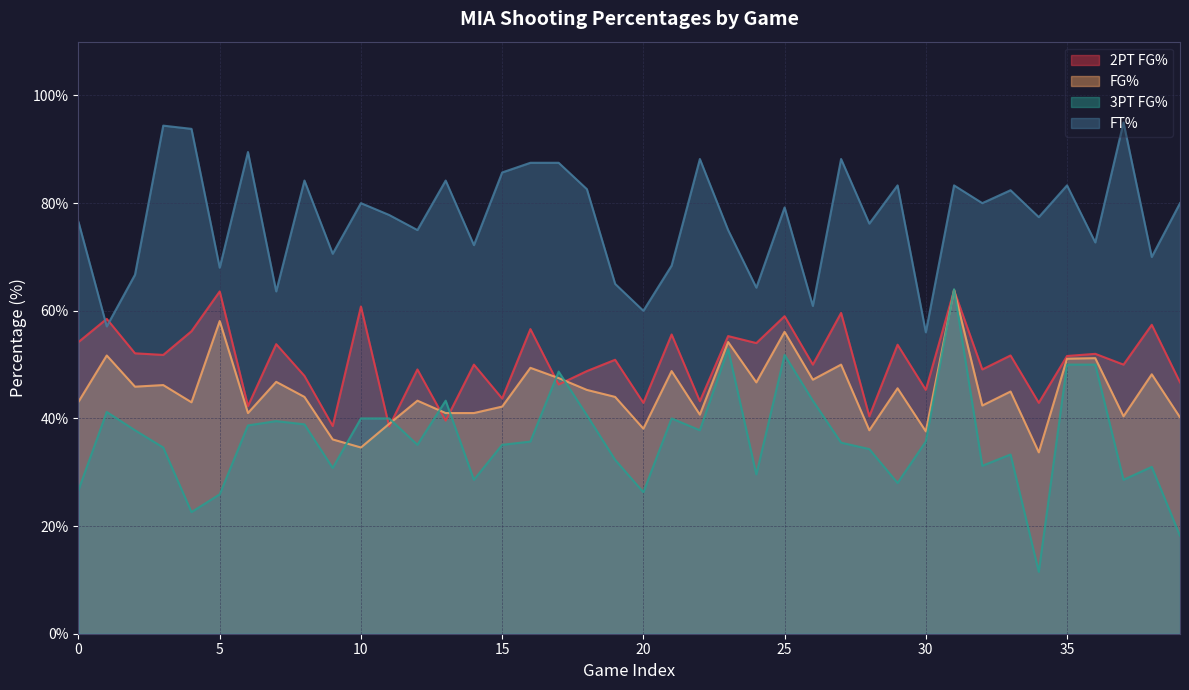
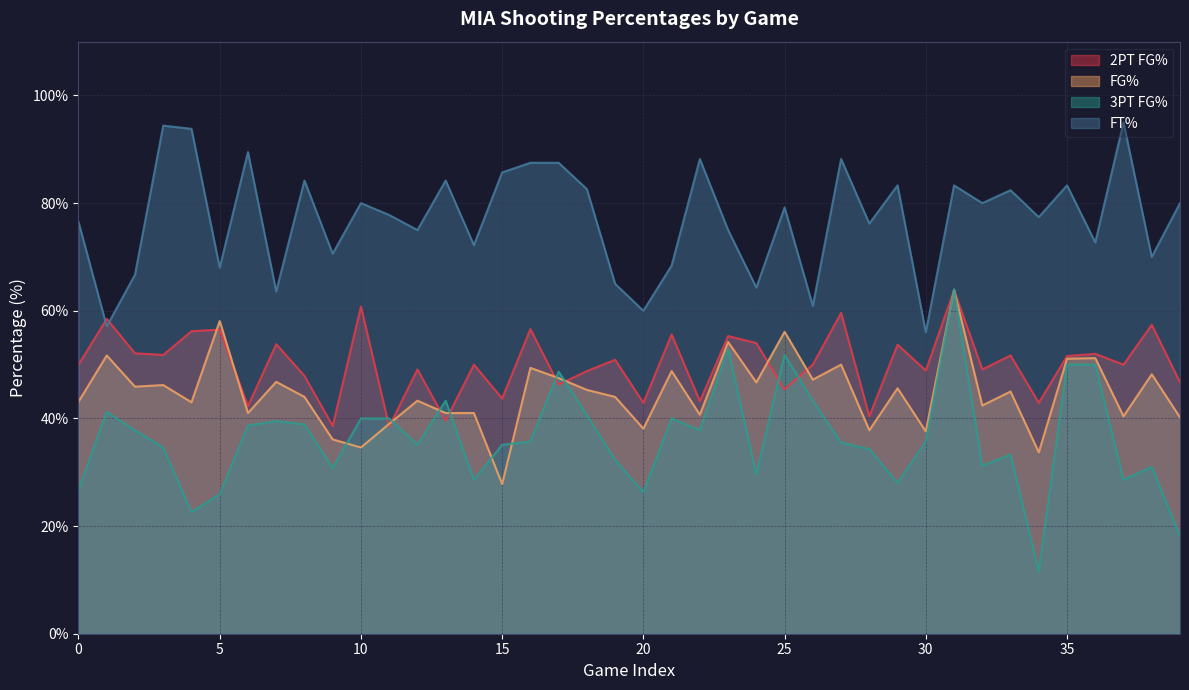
2PT FG%, 0: 54% -> 50%
2PT FG%, 5: 64% -> 57%
FG%, 15: 42% -> 28%
2PT FG%, 25: 59% -> 45%
2PT FG%, 30: 45% -> 49%
